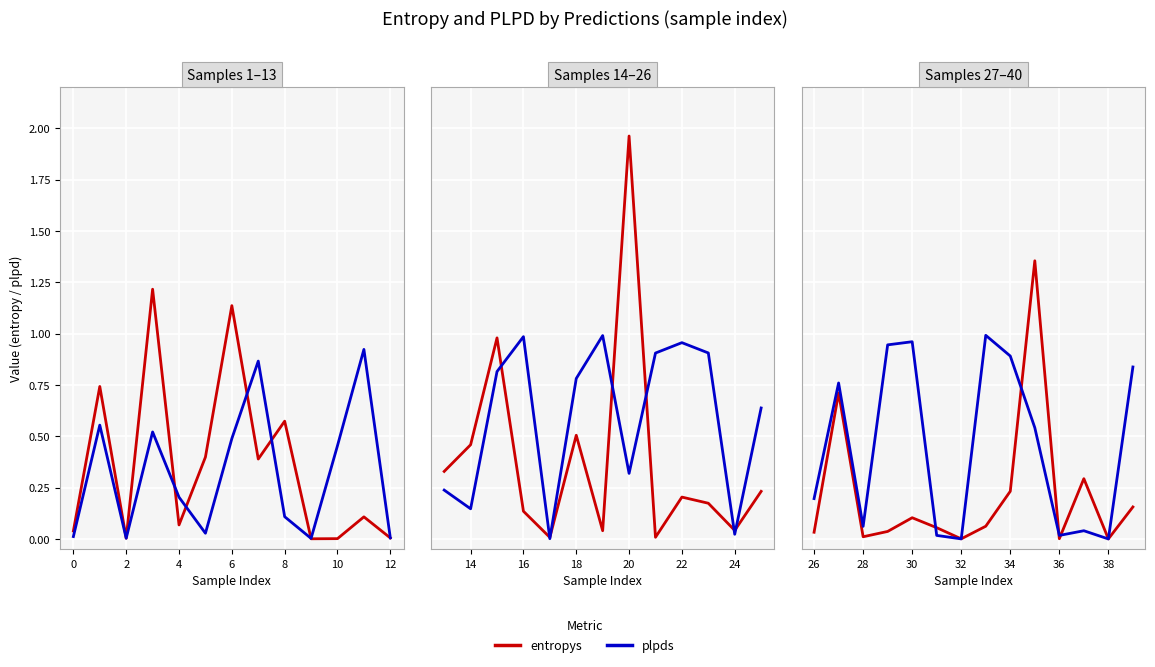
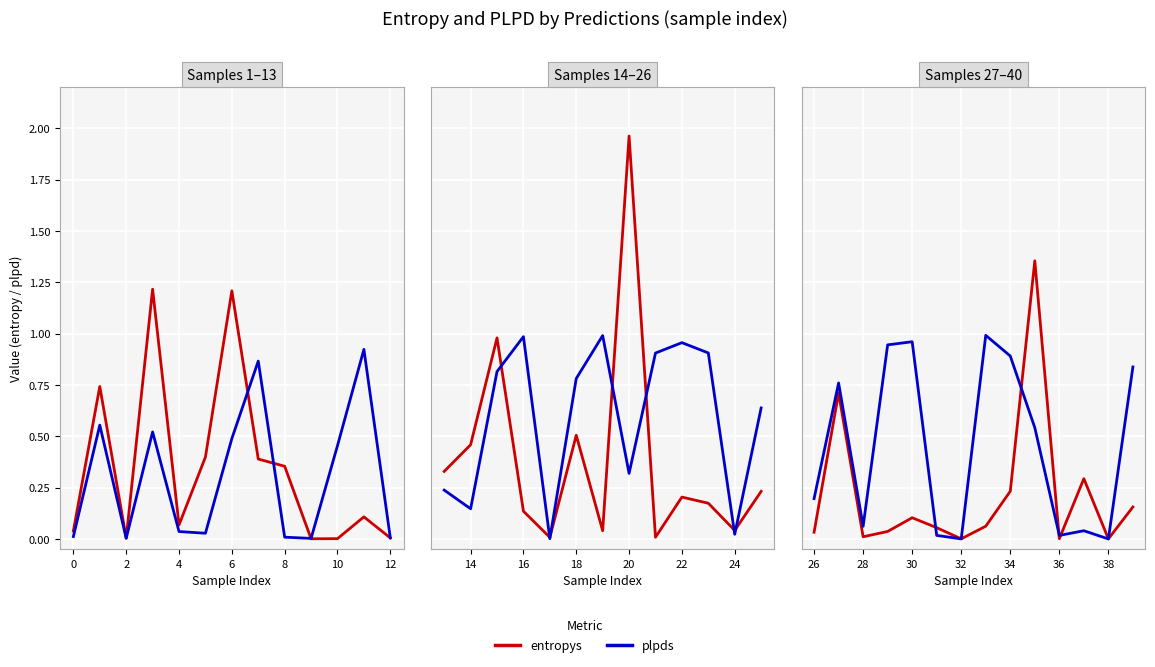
Samples 1–13, plpds, 4: 0.20 -> 0.04
Samples 1–13, entropys, 6: 1.14 -> 1.21
Samples 1–13, entropys, 8: 0.57 -> 0.35
Samples 1–13, plpds, 8: 0.11 -> 0.01
